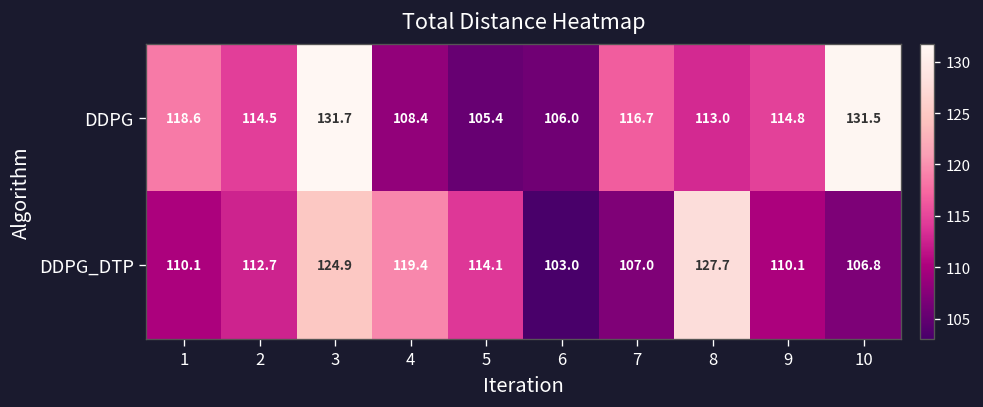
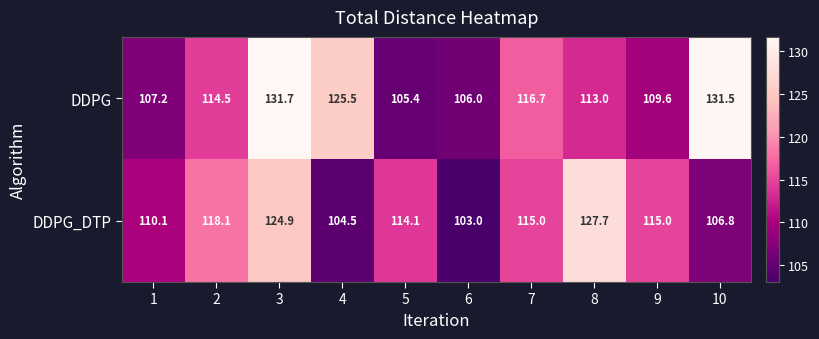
DDPG, 1: 118.6 -> 107.2
DDPG, 4: 108.4 -> 125.5
DDPG, 9: 114.8 -> 109.6
DDPG_DTP, 2: 112.7 -> 118.1
DDPG_DTP, 4: 119.4 -> 104.5
DDPG_DTP, 7: 107.0 -> 115.0
DDPG_DTP, 9: 110.1 -> 115.0
